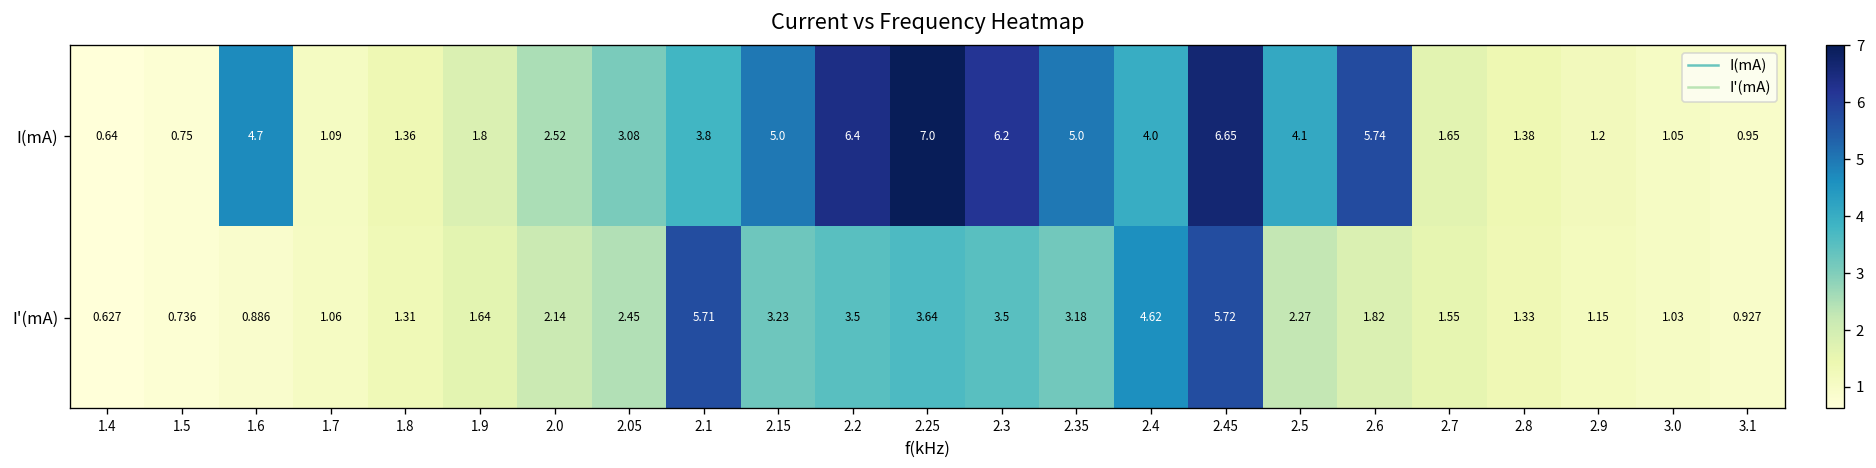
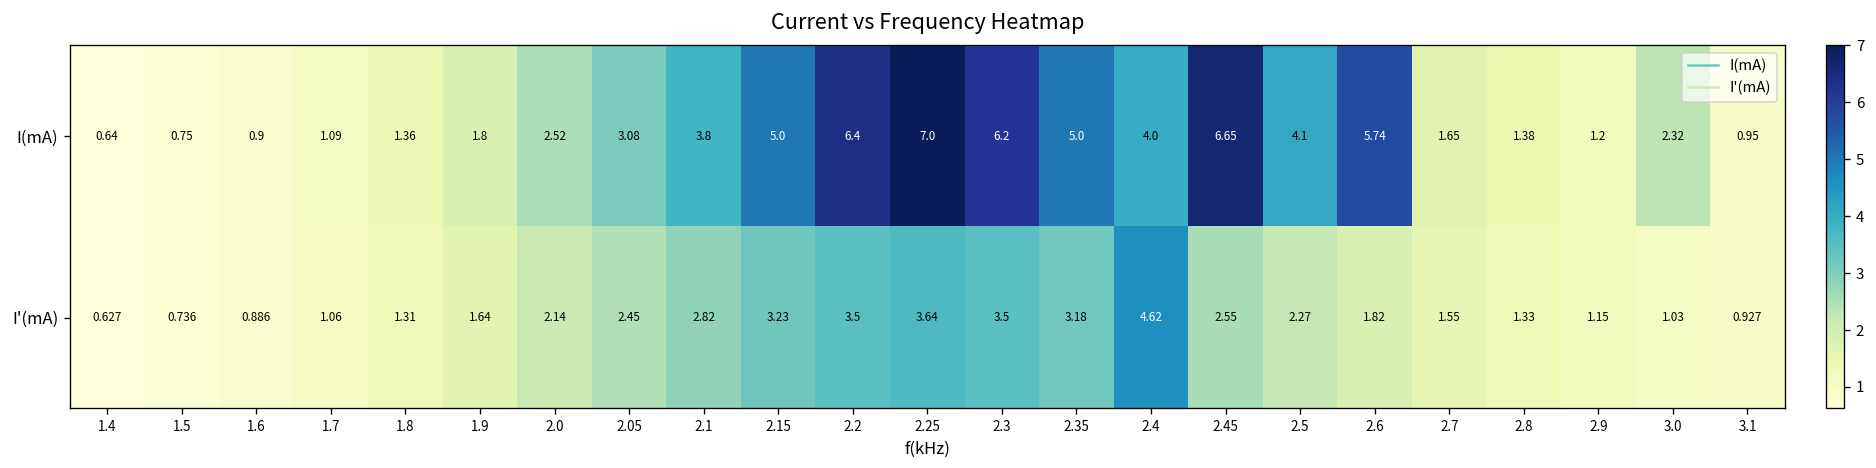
I(mA), 1.6: 4.7 -> 0.9
I(mA), 3.0: 1.05 -> 2.32
I'(mA), 2.1: 5.71 -> 2.82
I'(mA), 2.45: 5.72 -> 2.55
